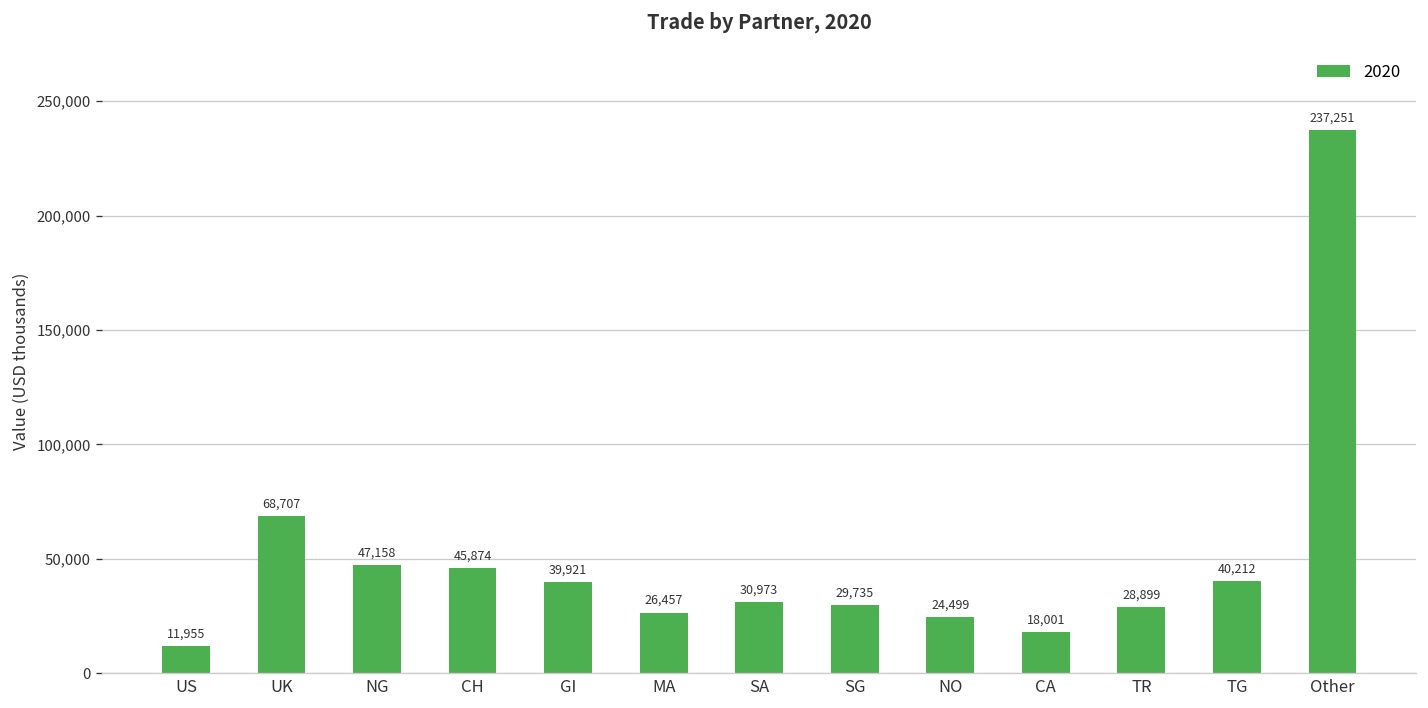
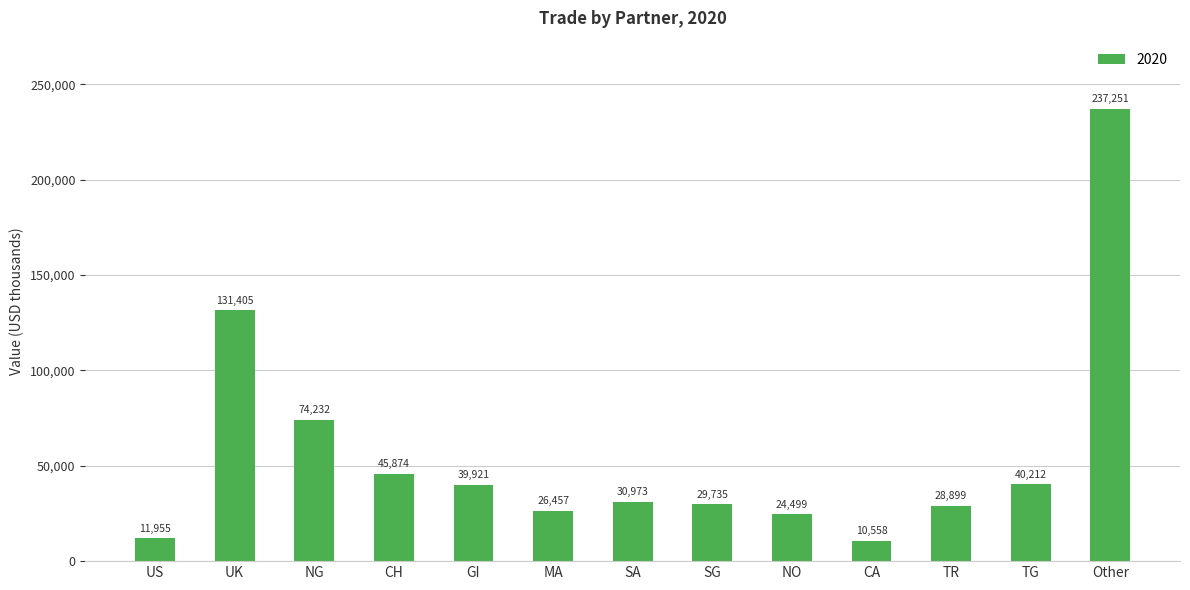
UK: 68,707 -> 131,405
NG: 47,158 -> 74,232
CA: 18,001 -> 10,558
